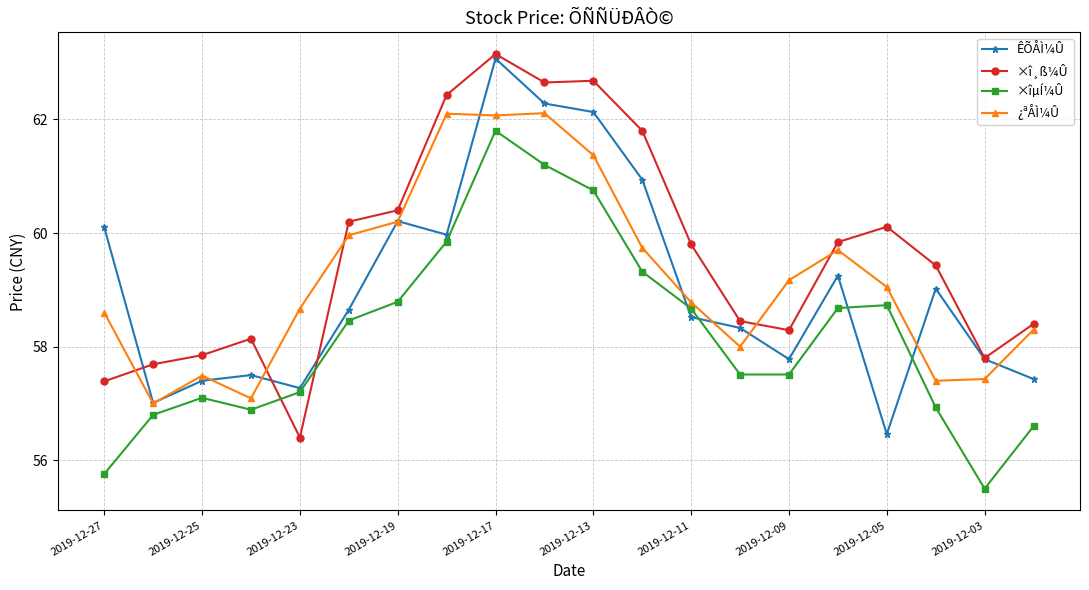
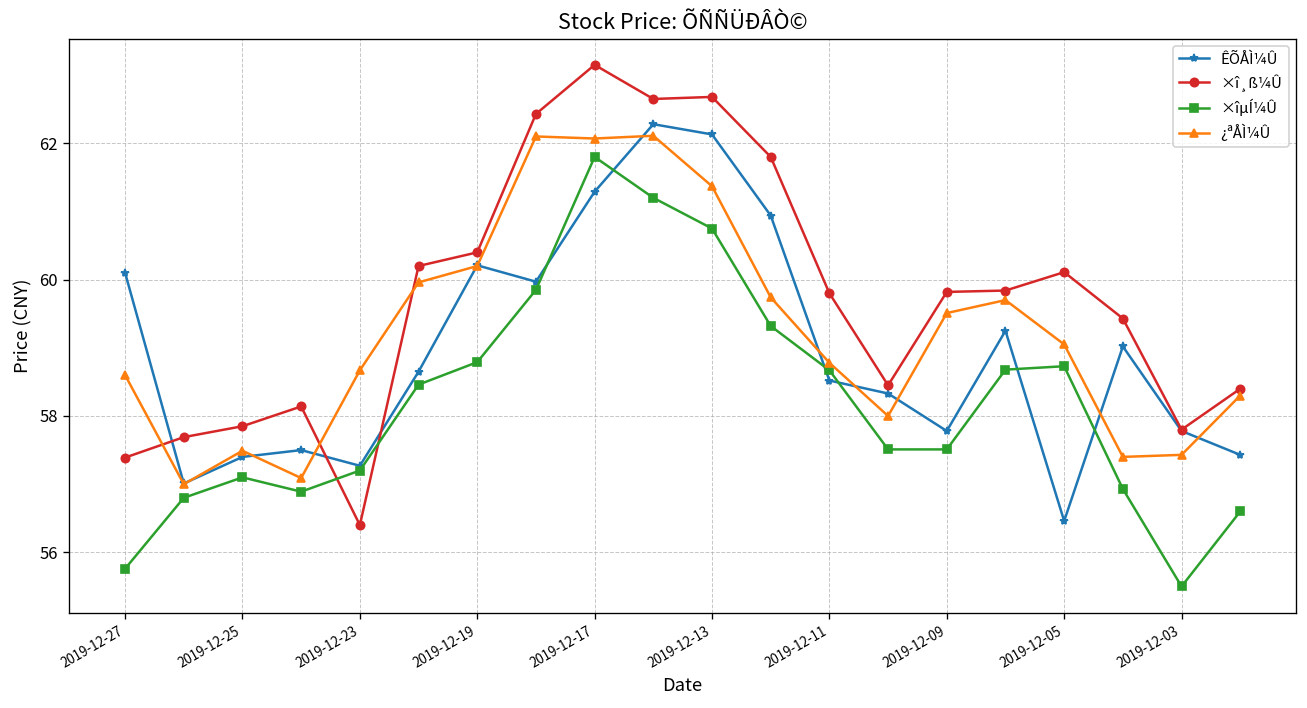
ÊÕÅÌ¼Û, 2019-12-17: 63.1 -> 61.3
×î¸ß¼Û, 2019-12-09: 58.3 -> 59.8
¿ªÅÌ¼Û, 2019-12-09: 59.2 -> 59.5
